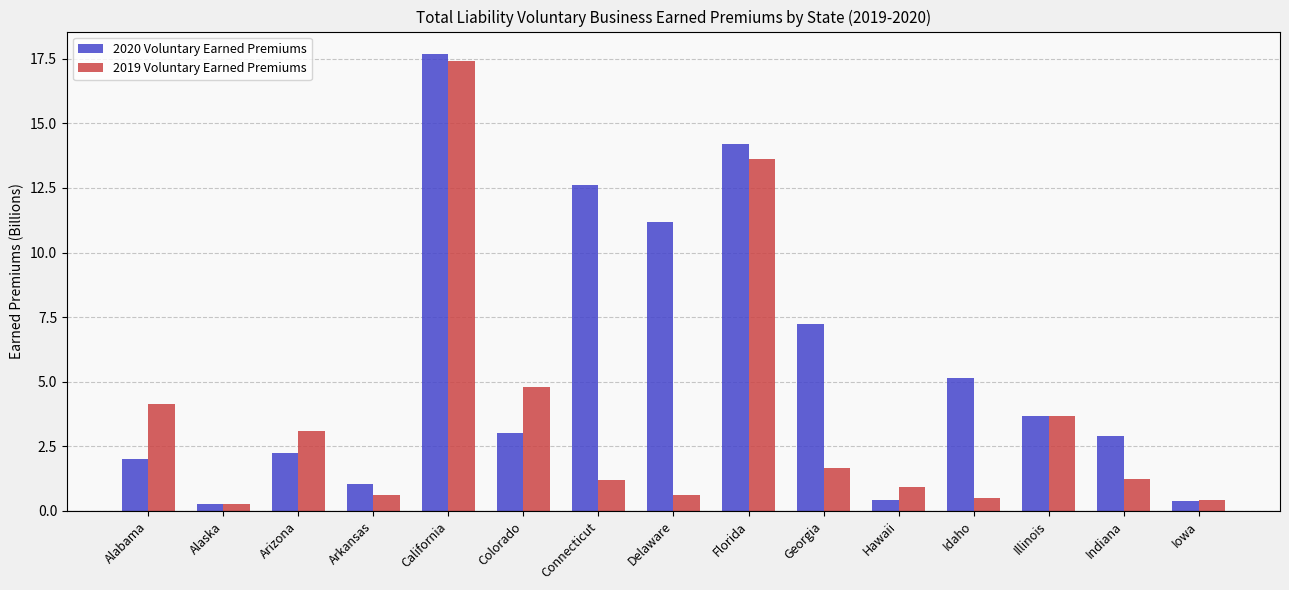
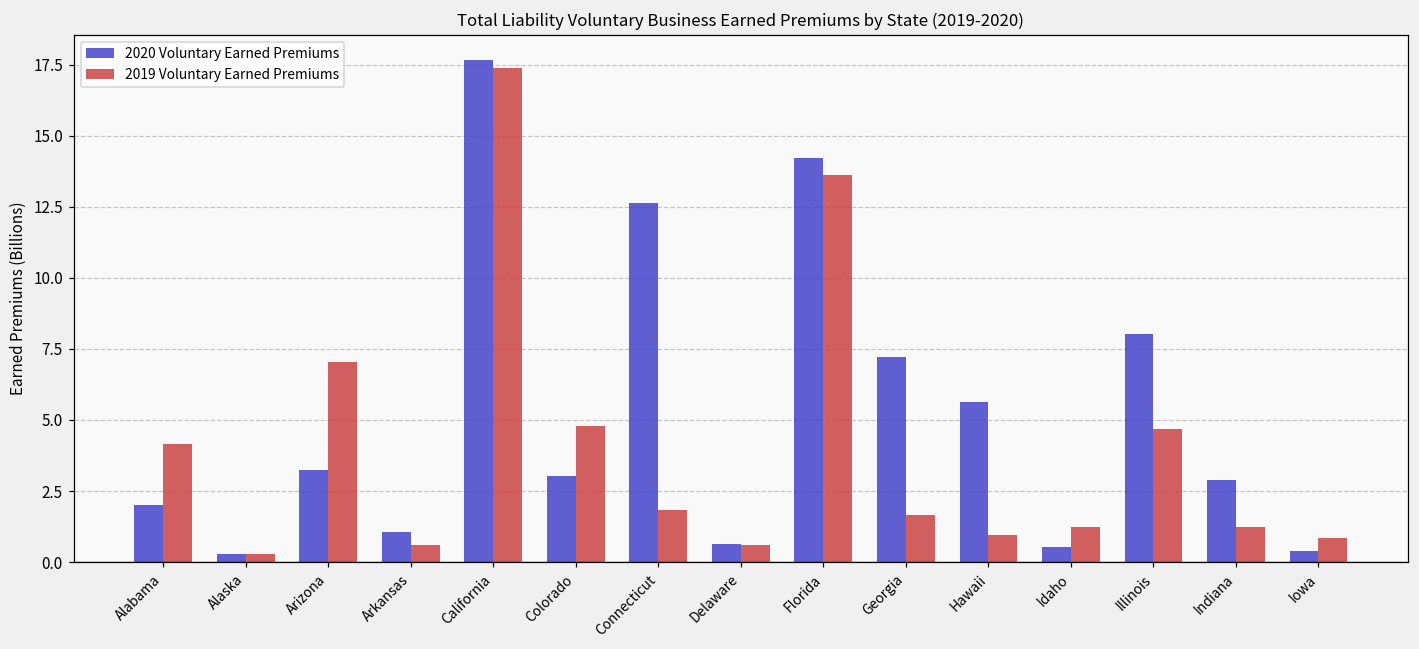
2020 Voluntary Earned Premiums, Arizona: 2.3 -> 3.2
2019 Voluntary Earned Premiums, Arizona: 3.1 -> 7.0
2019 Voluntary Earned Premiums, Connecticut: 1.2 -> 1.8
2020 Voluntary Earned Premiums, Delaware: 11.2 -> 0.6
2020 Voluntary Earned Premiums, Hawaii: 0.4 -> 5.6
2020 Voluntary Earned Premiums, Idaho: 5.1 -> 0.5
2019 Voluntary Earned Premiums, Idaho: 0.5 -> 1.2
2020 Voluntary Earned Premiums, Illinois: 3.7 -> 8.0
2019 Voluntary Earned Premiums, Illinois: 3.7 -> 4.7
2019 Voluntary Earned Premiums, Iowa: 0.4 -> 0.8
